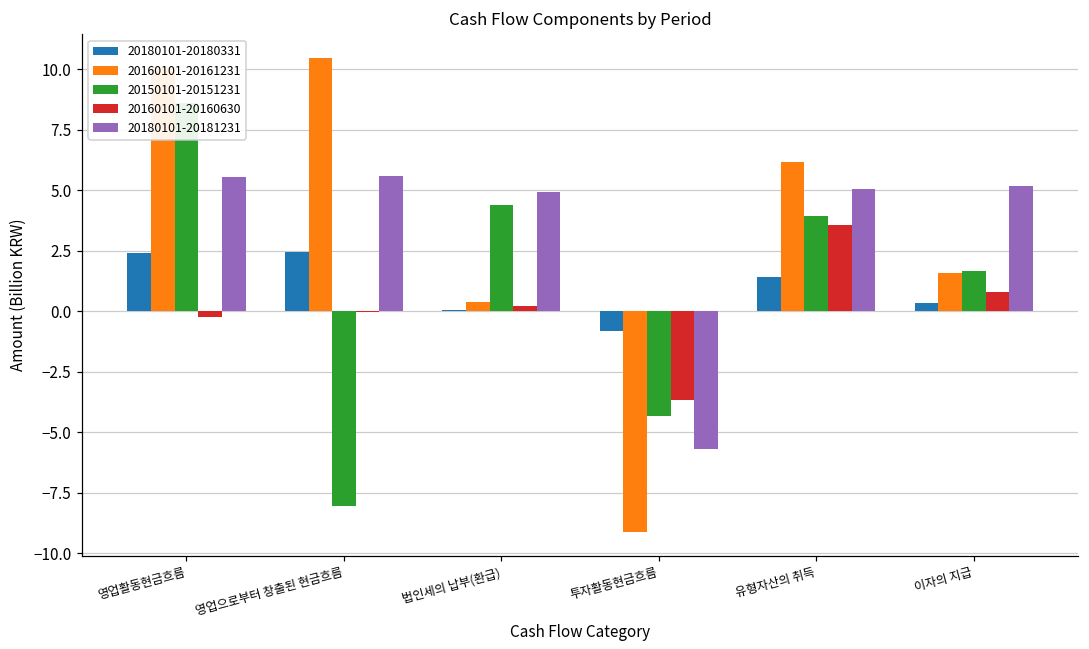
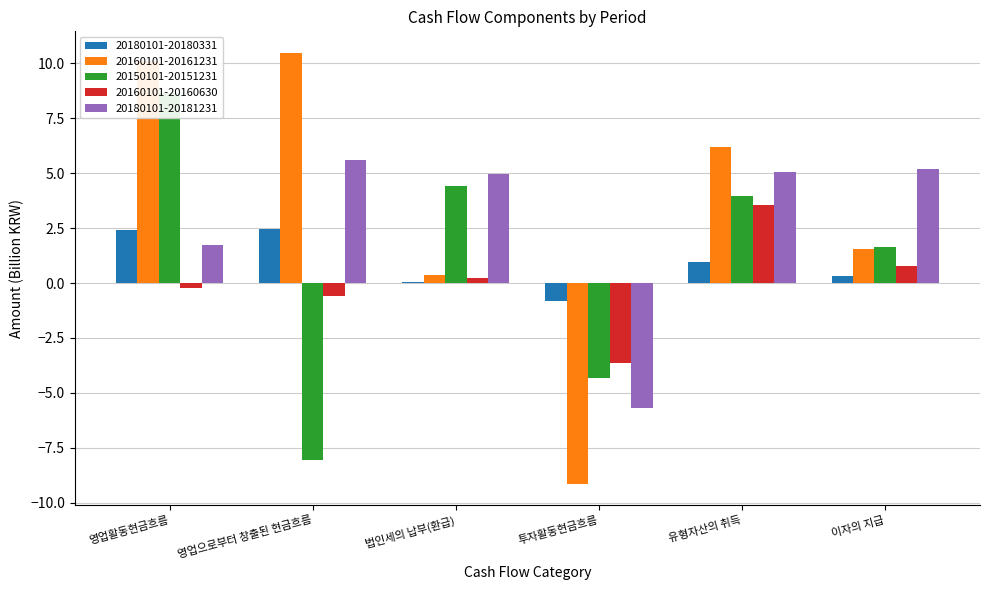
20180101-20181231, 영업활동현금흐름: 5.6 -> 1.7
20160101-20160630, 영업으로부터 창출된 현금흐름: 0.0 -> -0.6
20180101-20180331, 유형자산의 취득: 1.4 -> 1.0
